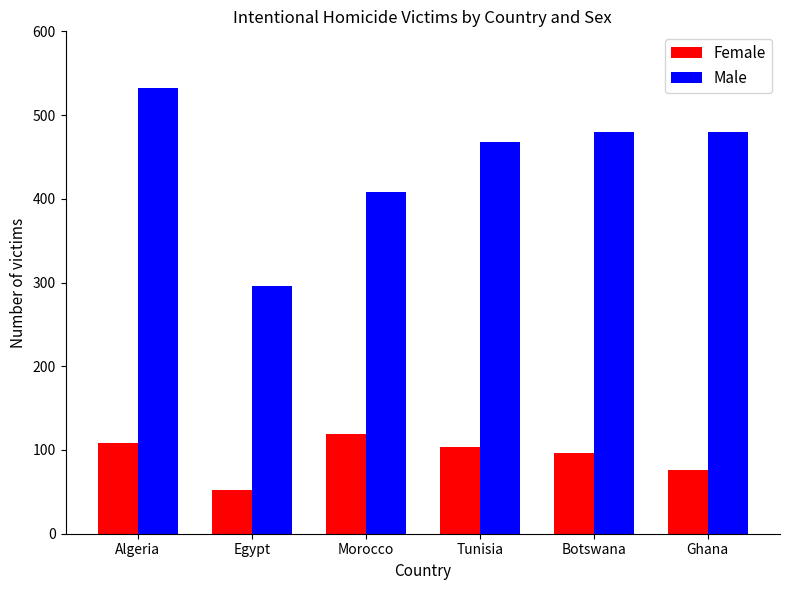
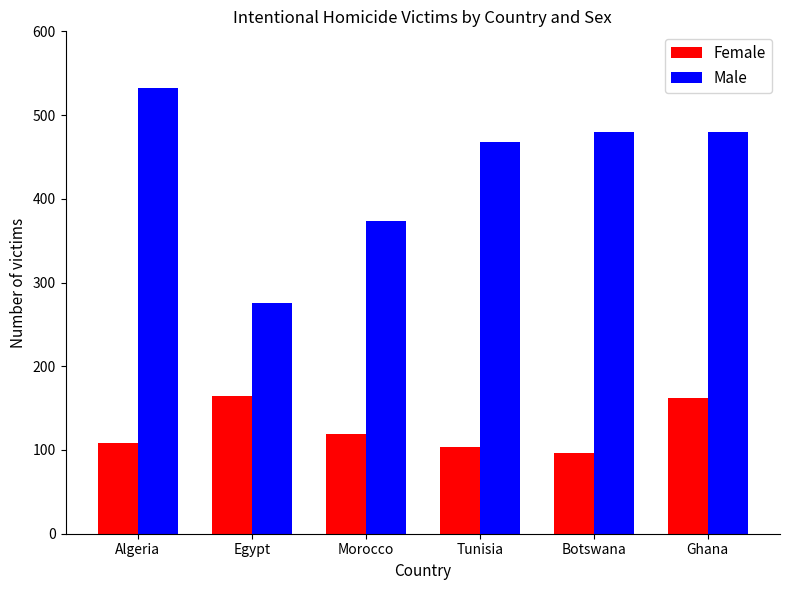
Female, Egypt: 50 -> 170
Male, Egypt: 300 -> 280
Male, Morocco: 410 -> 370
Female, Ghana: 80 -> 160
